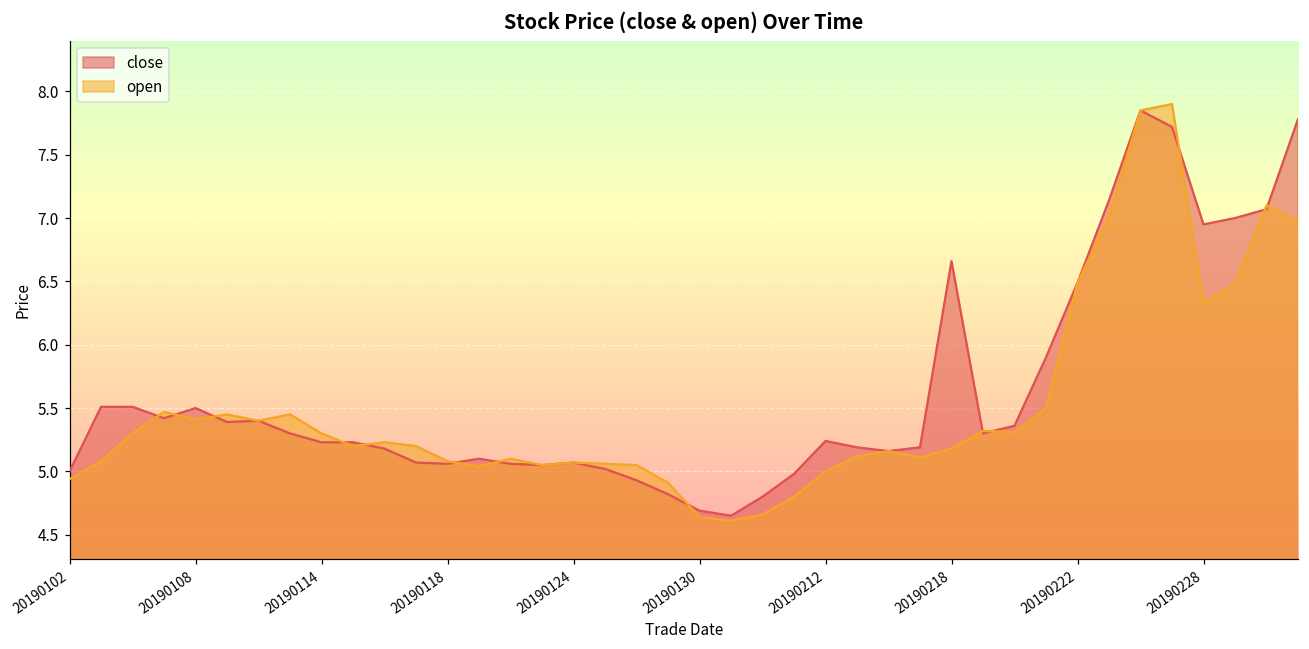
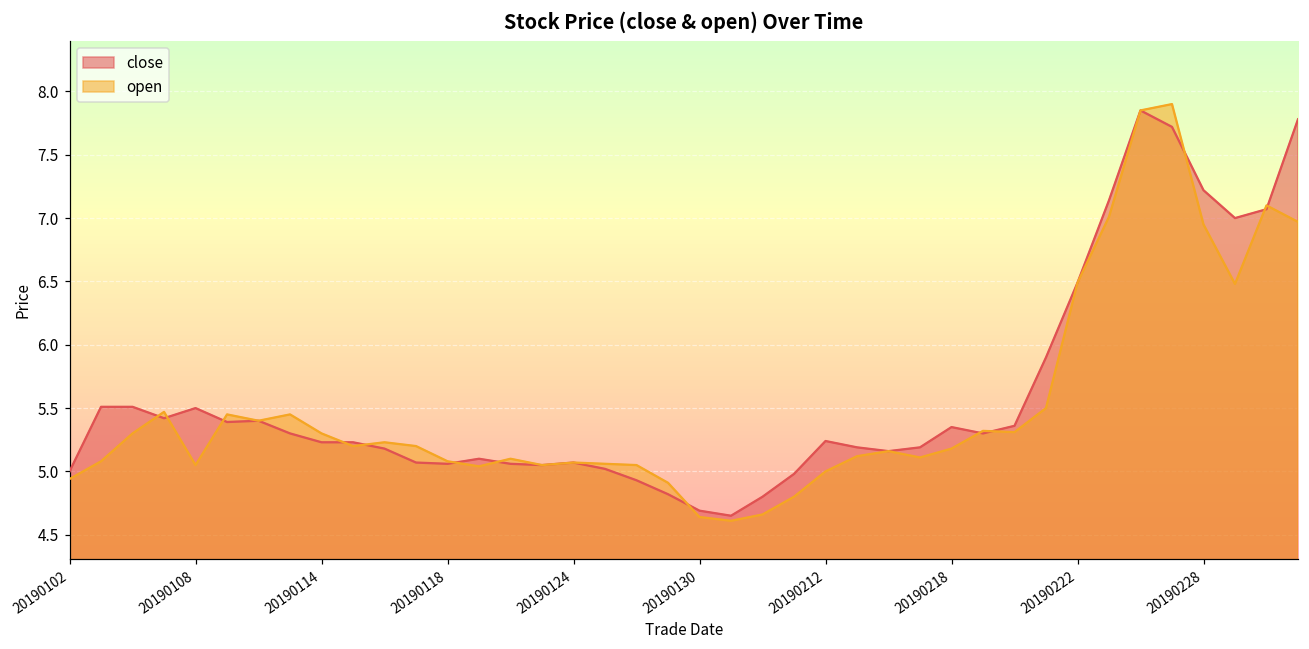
open, 20190108: 5.41 -> 5.05
close, 20190218: 6.66 -> 5.35
close, 20190228: 6.95 -> 7.22
open, 20190228: 6.33 -> 6.95
